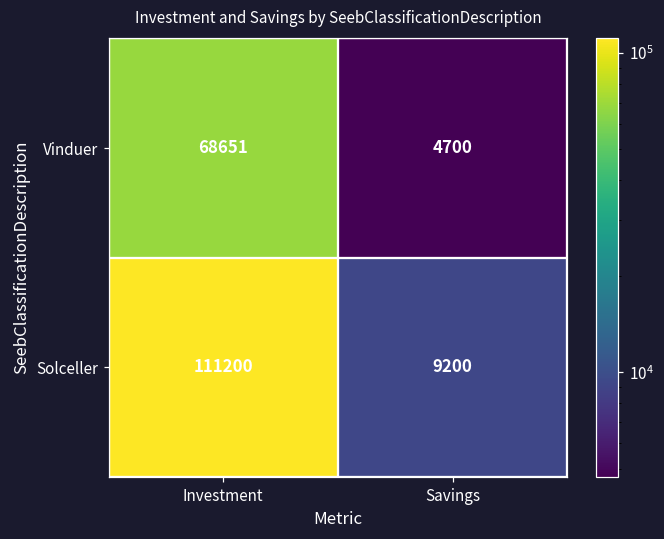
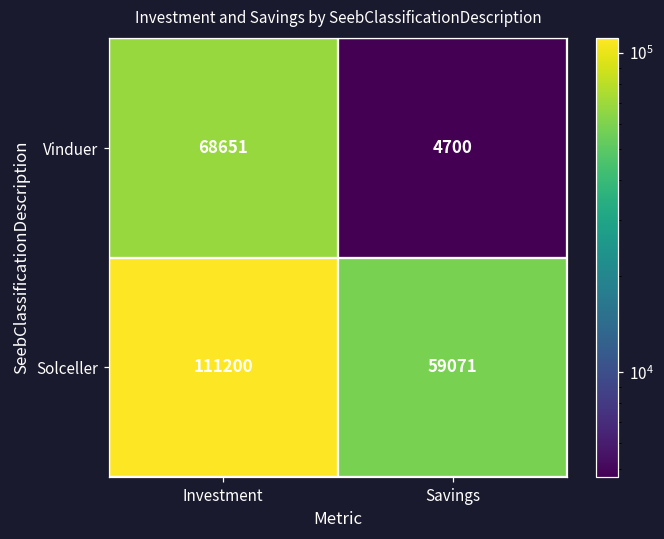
Solceller, Savings: 9200 -> 59071
